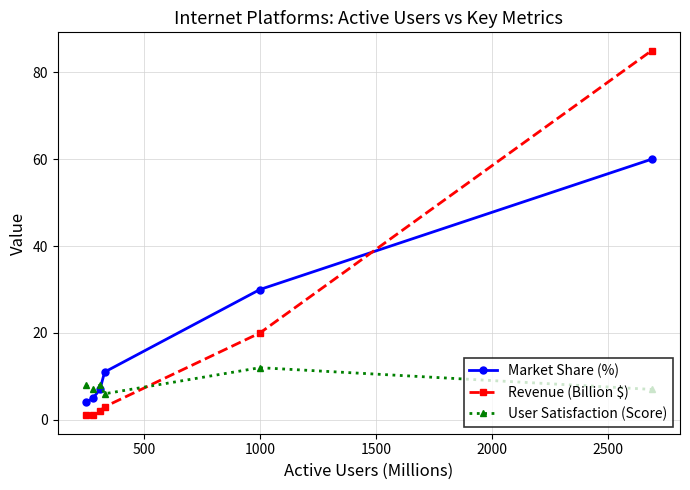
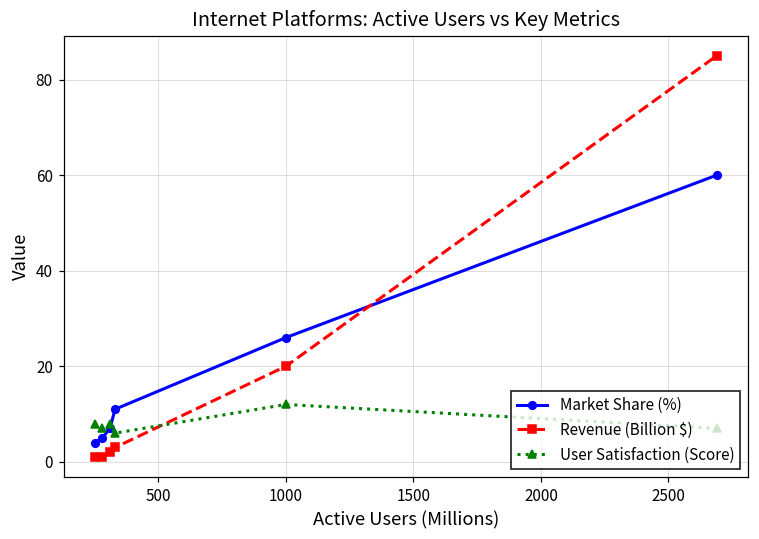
Market Share (%), 1000: 30 -> 26
